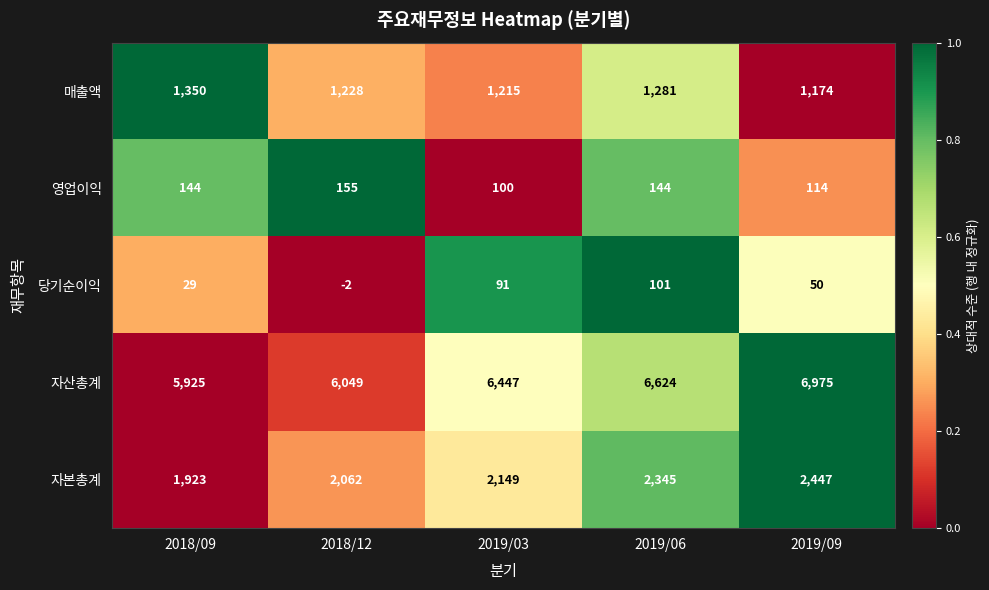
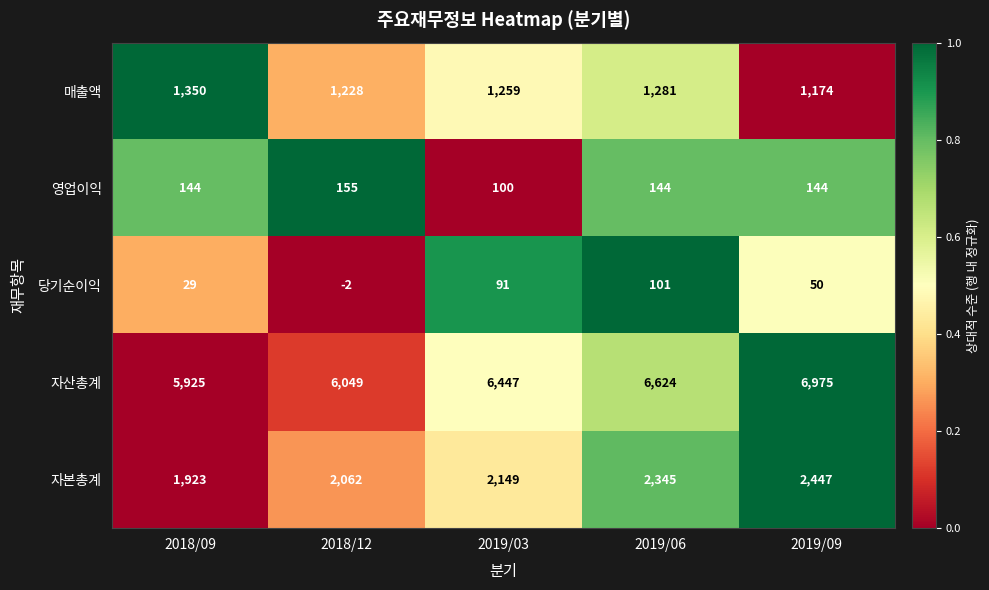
매출액, 2019/03: 1,215 -> 1,259
영업이익, 2019/09: 114 -> 144
